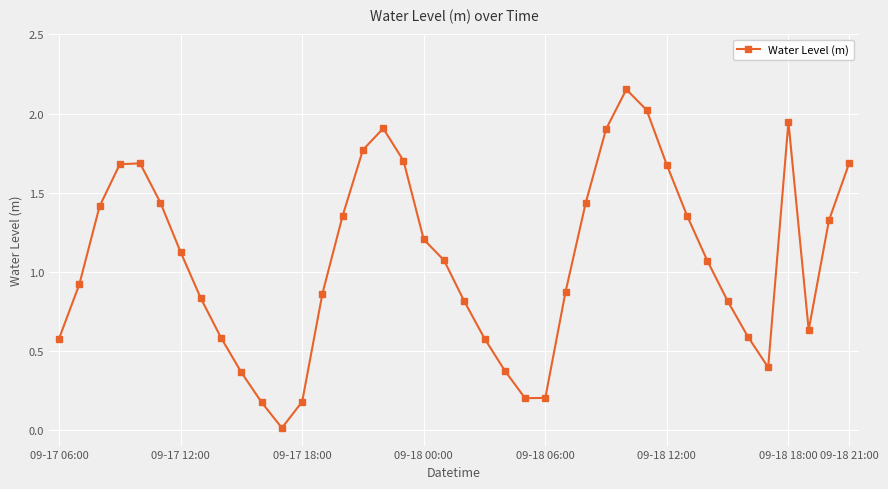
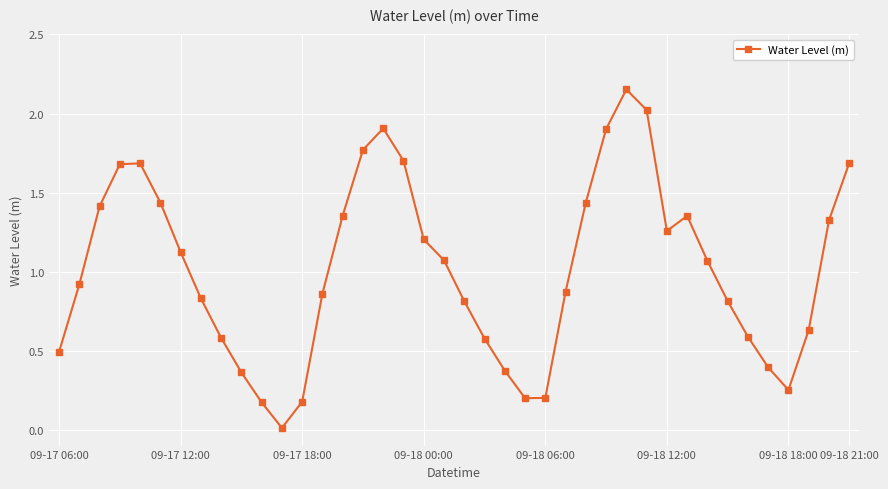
09-17 06:00: 0.58 -> 0.49
09-18 12:00: 1.67 -> 1.26
09-18 18:00: 1.95 -> 0.25
